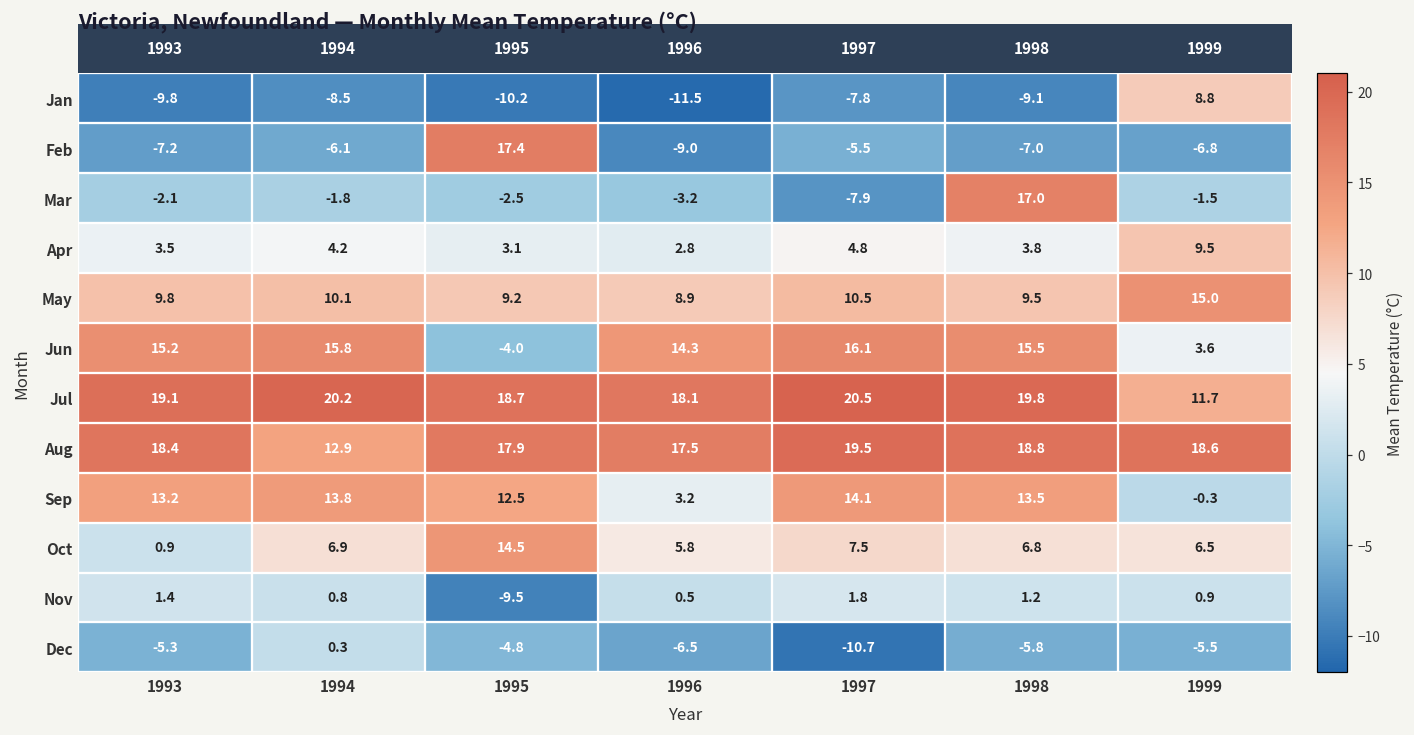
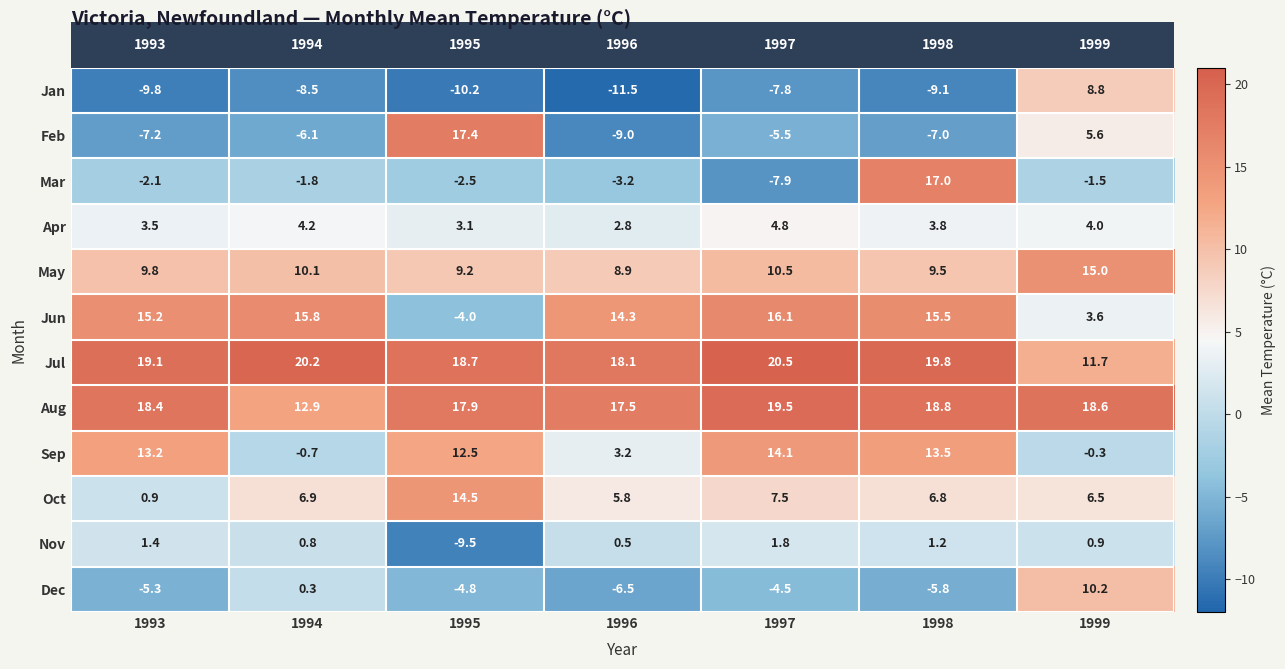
Feb, 1999: -6.8 -> 5.6
Apr, 1999: 9.5 -> 4.0
Sep, 1994: 13.8 -> -0.7
Dec, 1997: -10.7 -> -4.5
Dec, 1999: -5.5 -> 10.2
